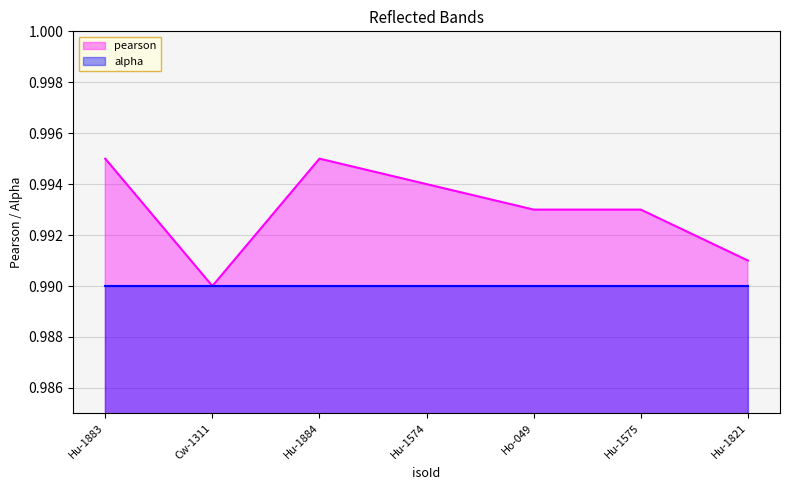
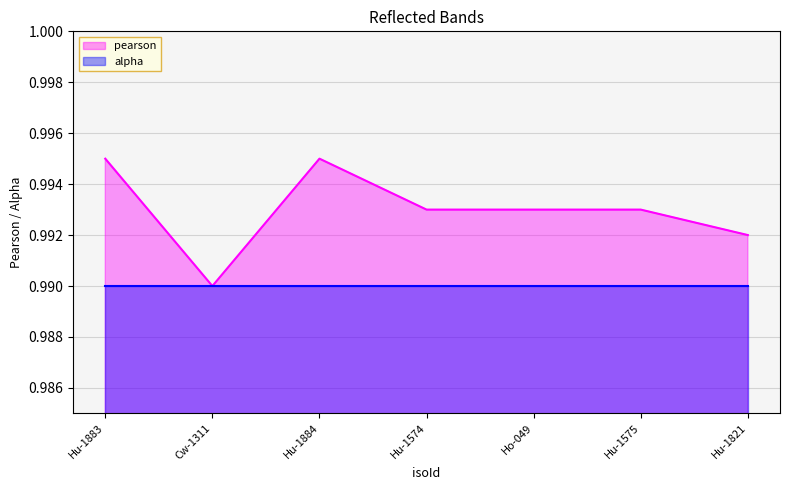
pearson, Hu-1574: 0.994 -> 0.993
pearson, Hu-1821: 0.991 -> 0.992
